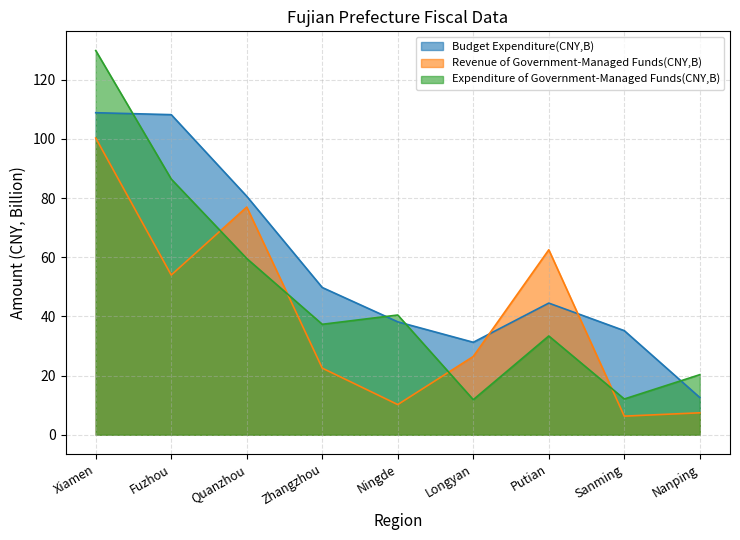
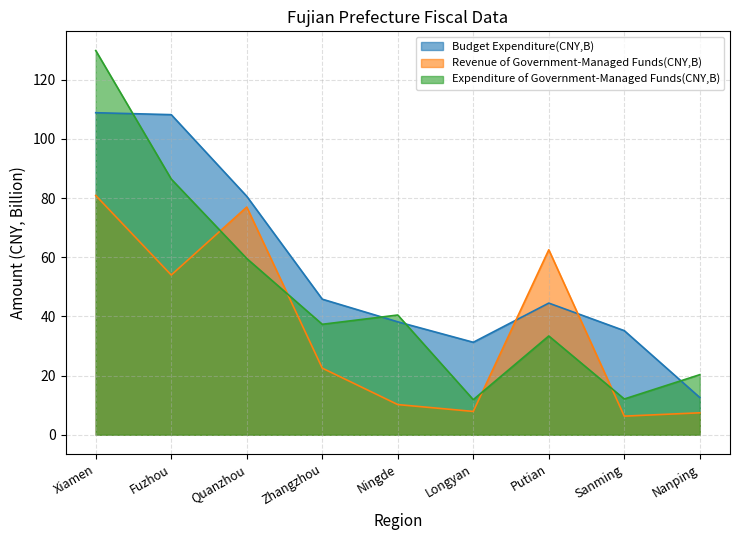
Revenue of Government-Managed Funds(CNY,B), Xiamen: 100 -> 81
Budget Expenditure(CNY,B), Zhangzhou: 50 -> 46
Revenue of Government-Managed Funds(CNY,B), Longyan: 26 -> 8
